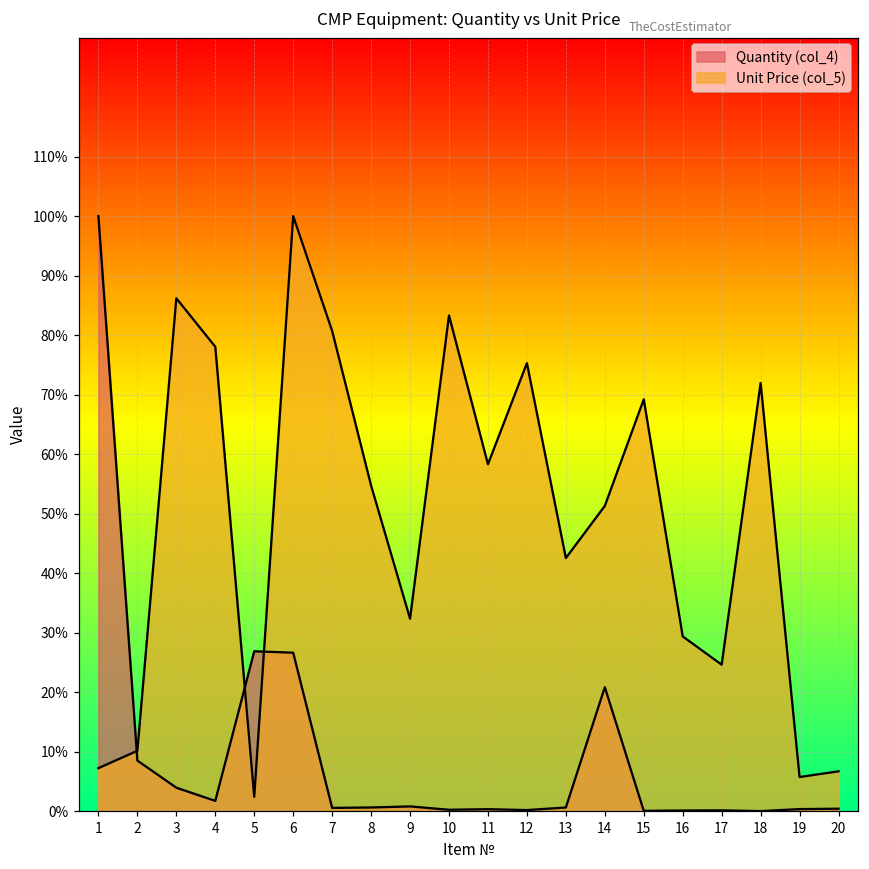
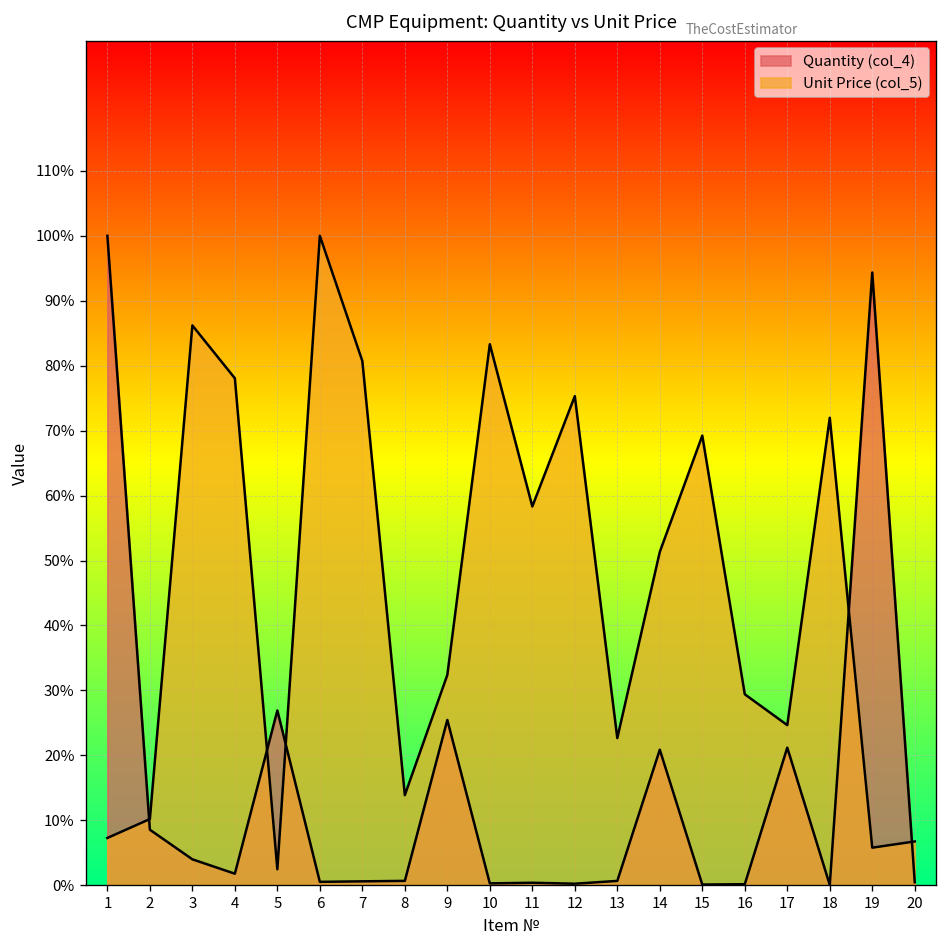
Quantity (col_4), 6: 27% -> 1%
Unit Price (col_5), 8: 55% -> 14%
Quantity (col_4), 9: 1% -> 25%
Unit Price (col_5), 13: 43% -> 23%
Quantity (col_4), 17: 0% -> 21%
Quantity (col_4), 19: 0% -> 94%
